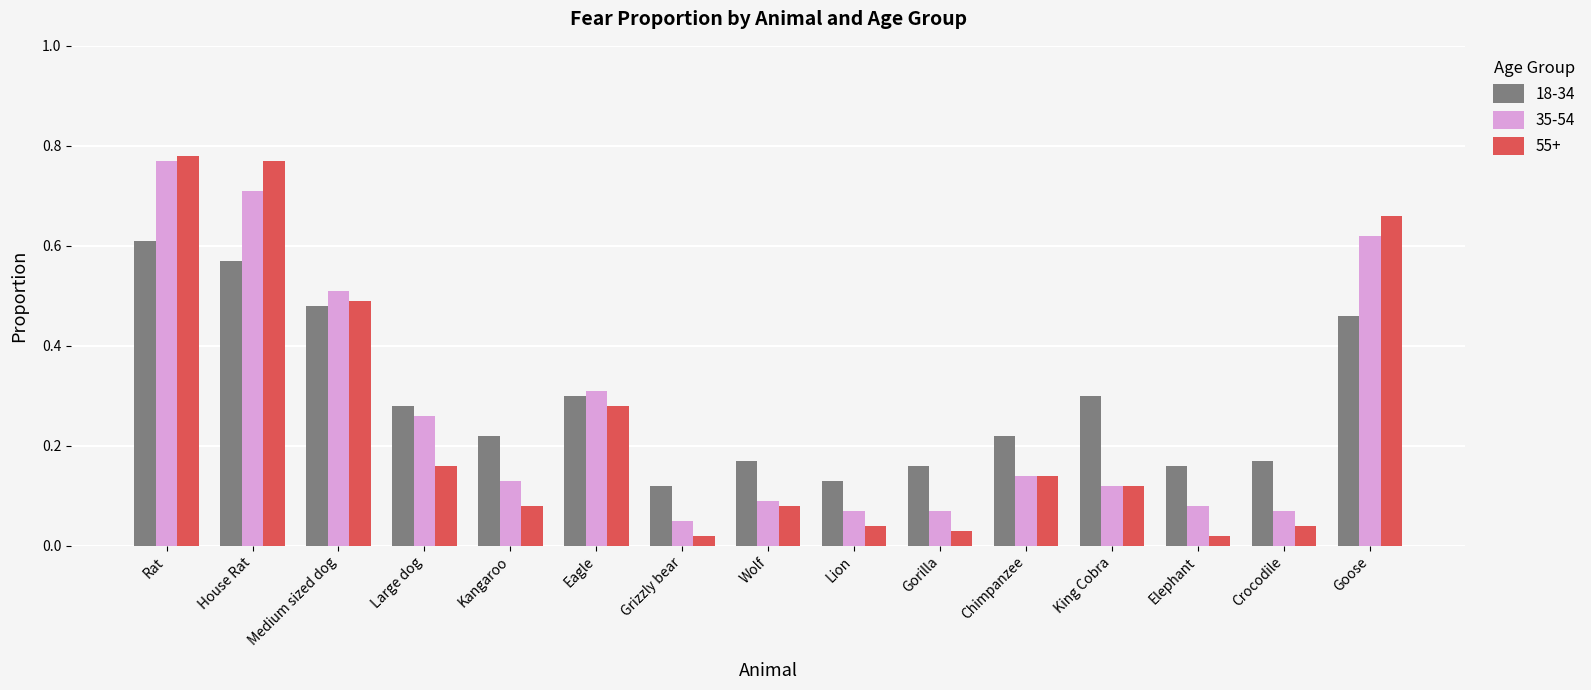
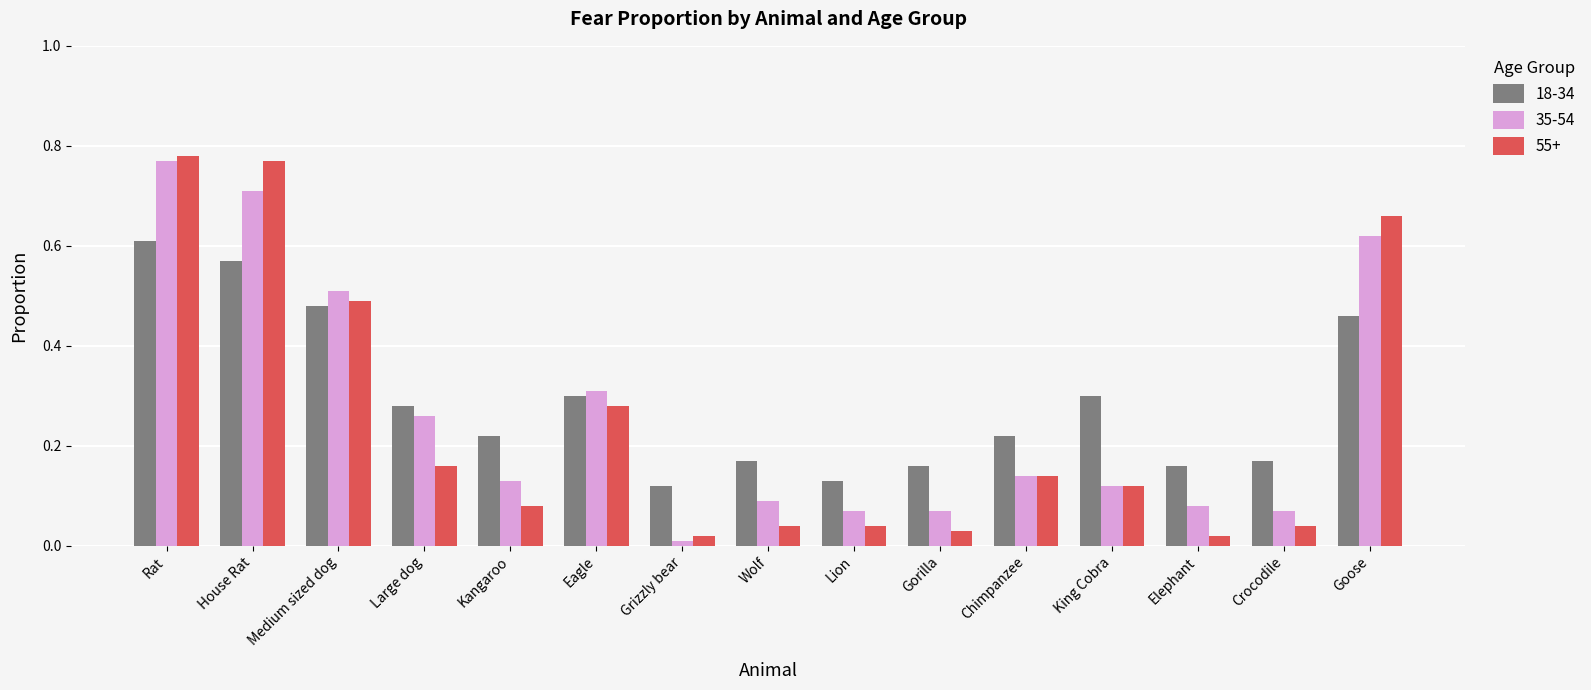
35-54, Grizzly bear: 0.05 -> 0.01
55+, Wolf: 0.08 -> 0.04
